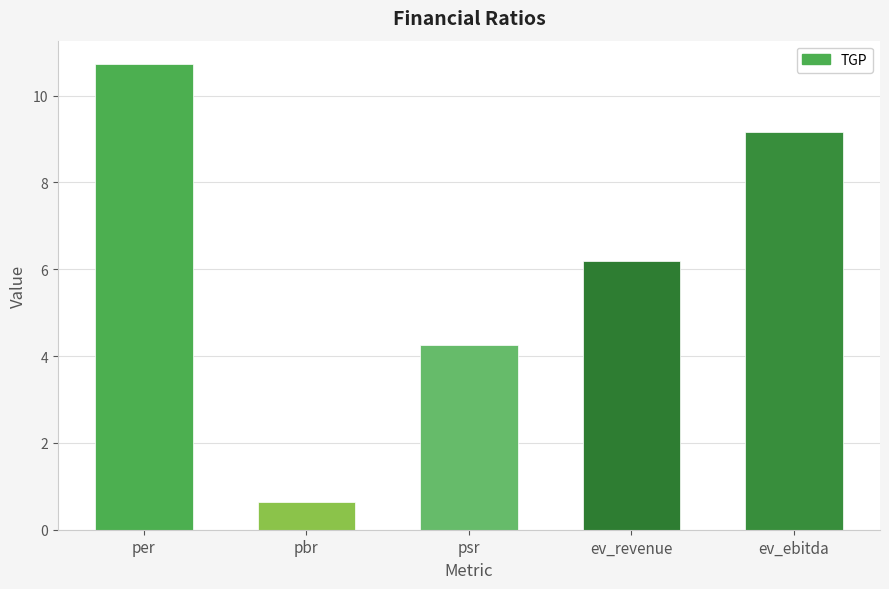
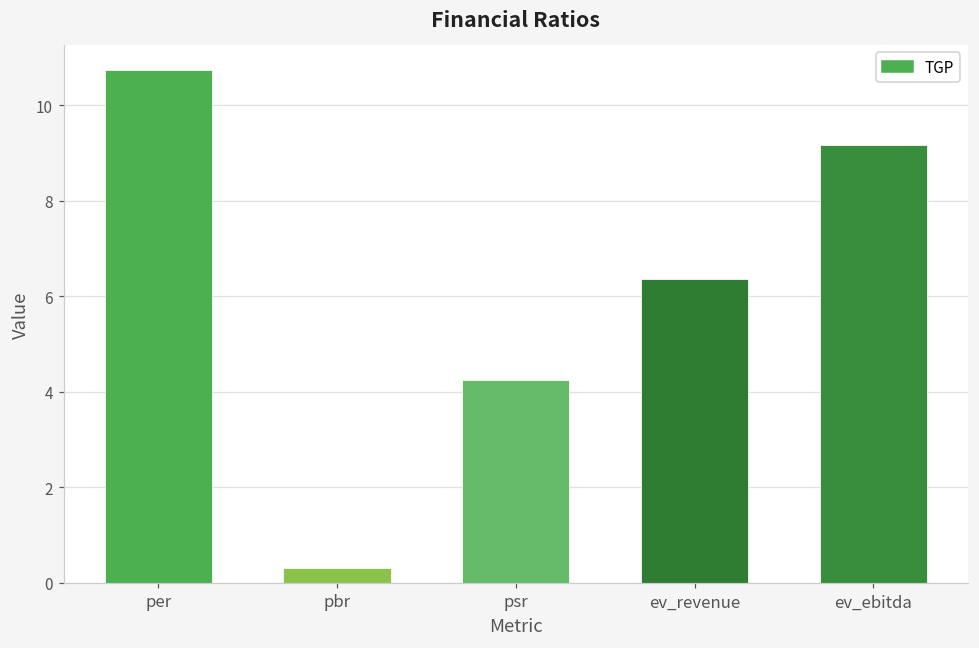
pbr: 0.6 -> 0.3
ev_revenue: 6.2 -> 6.4
